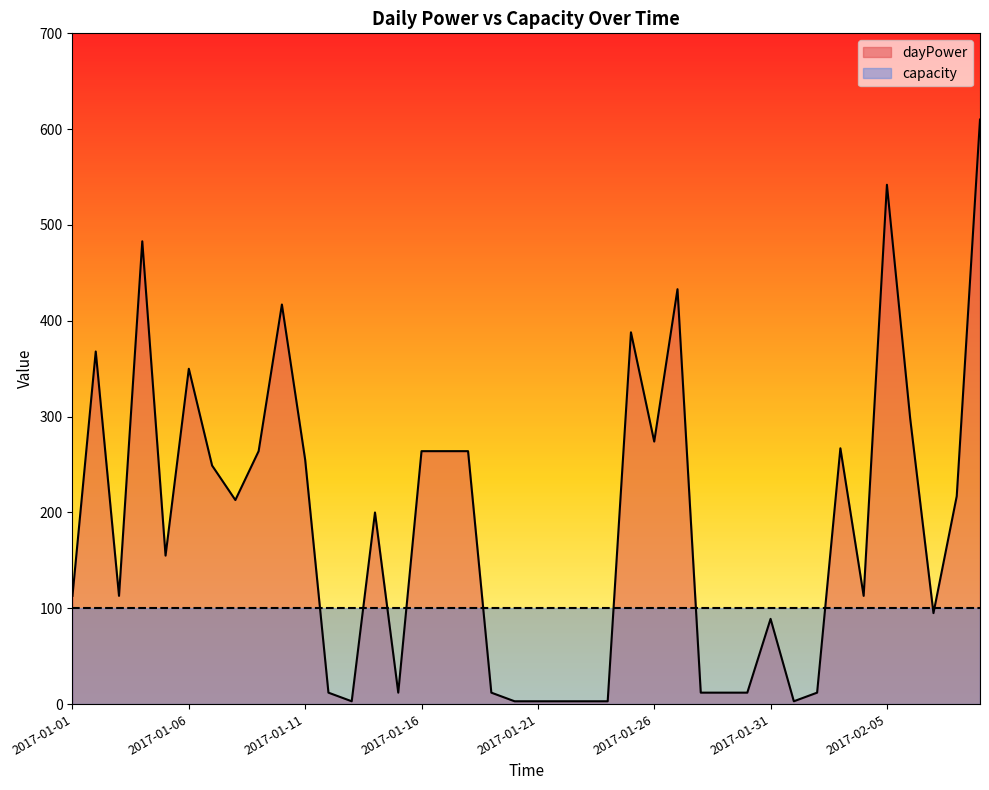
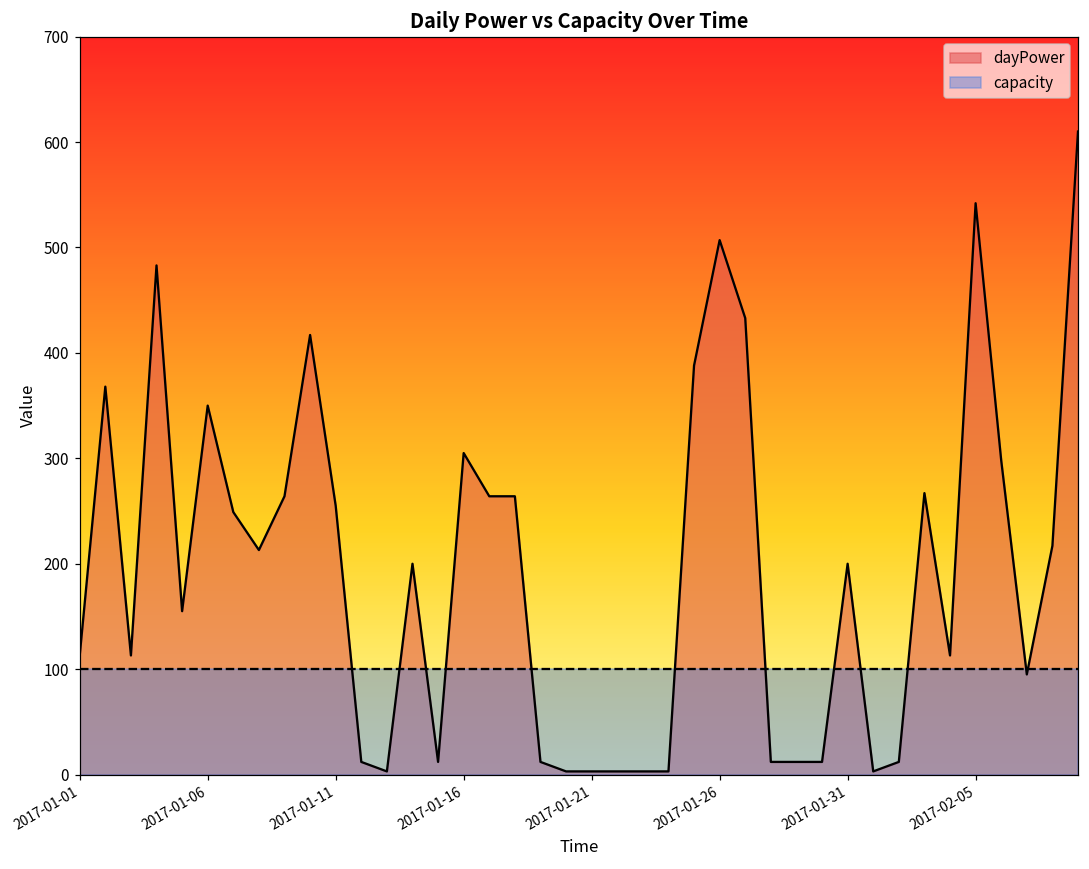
dayPower, 2017-01-16: 260 -> 310
dayPower, 2017-01-26: 270 -> 510
dayPower, 2017-01-31: 90 -> 200
